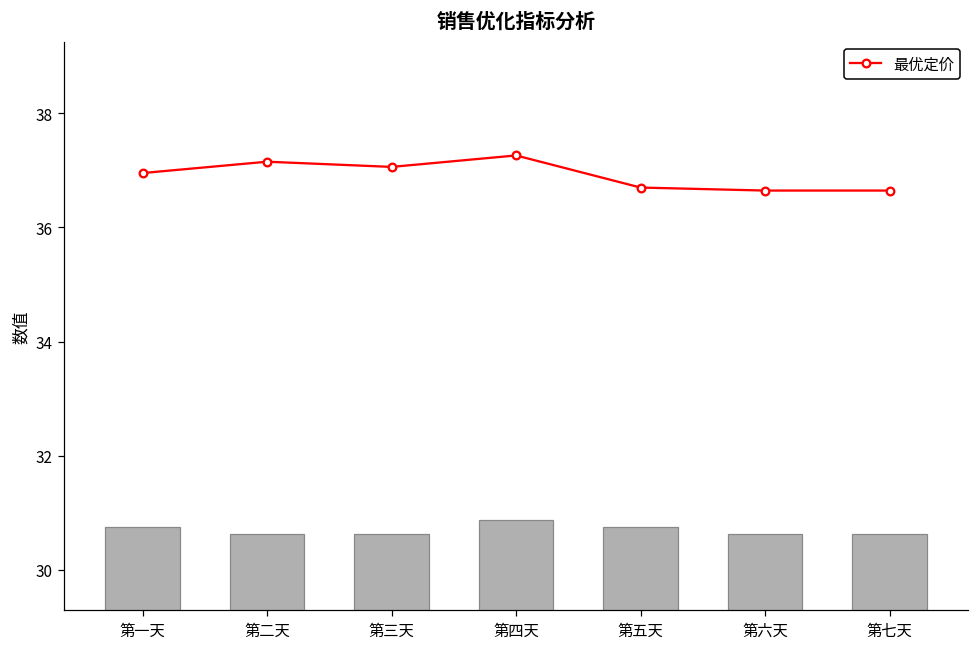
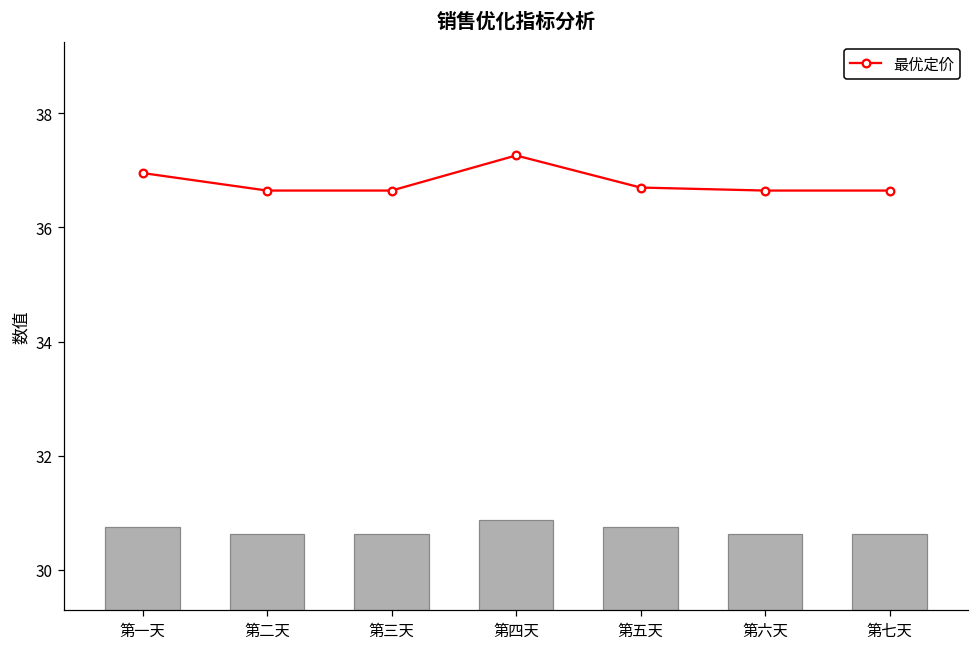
最优定价, 第二天: 37.2 -> 36.6
最优定价, 第三天: 37.1 -> 36.6
